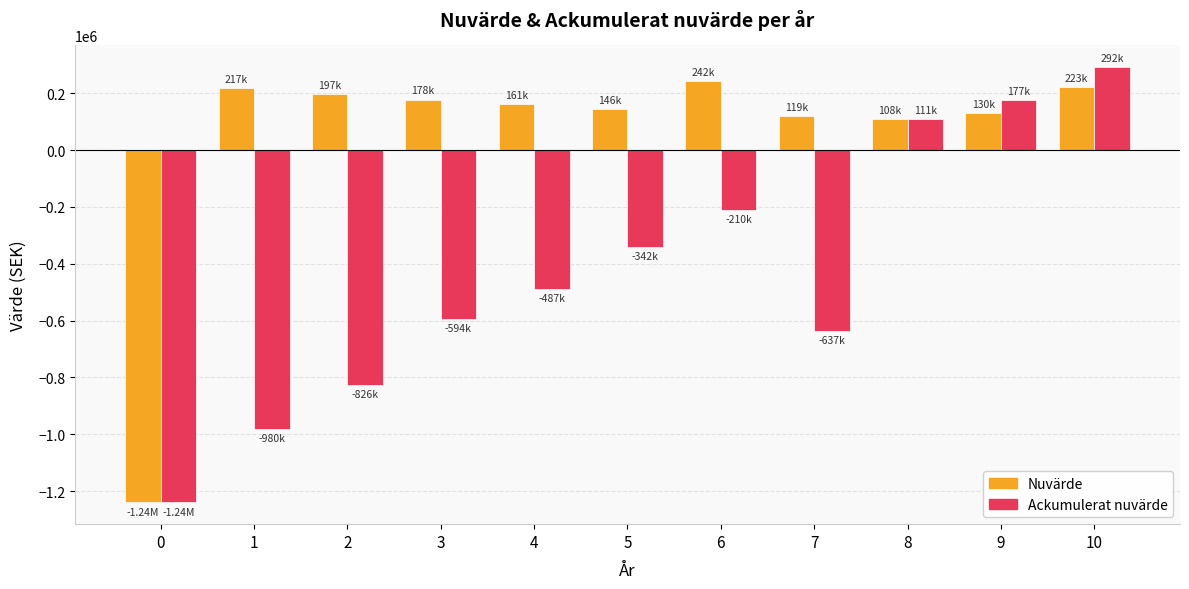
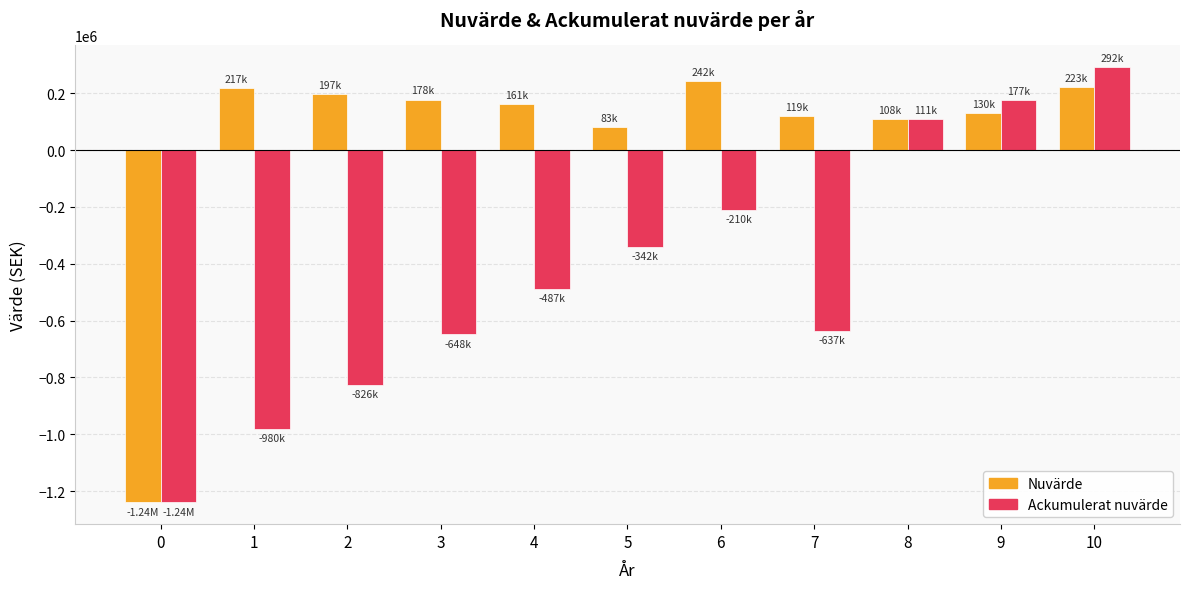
Ackumulerat nuvärde, 3: -594k -> -648k
Nuvärde, 5: 146k -> 83k
